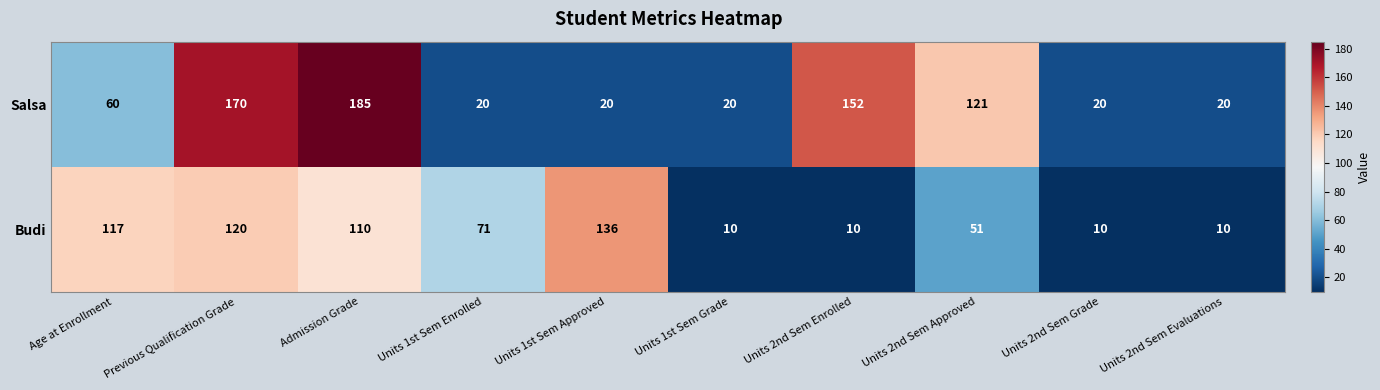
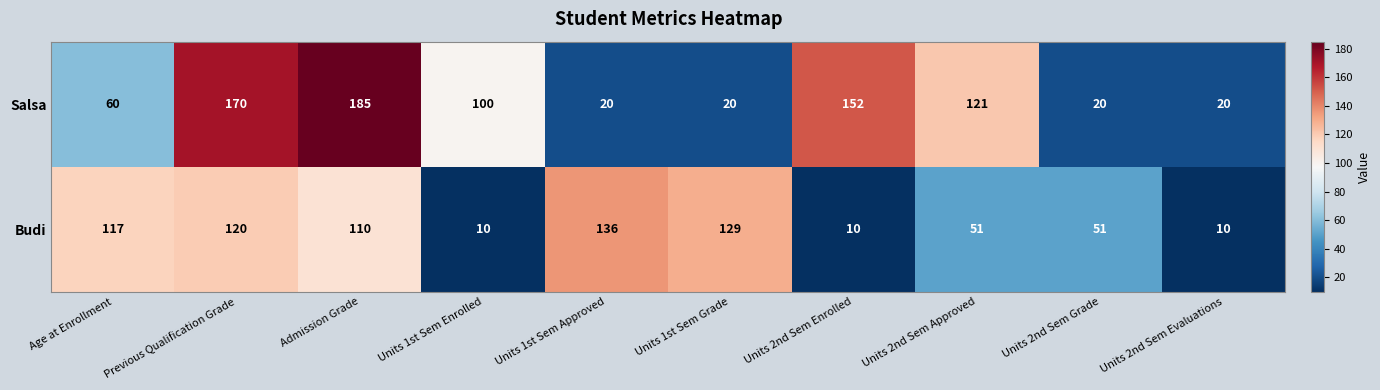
Salsa, Units 1st Sem Enrolled: 20 -> 100
Budi, Units 1st Sem Enrolled: 71 -> 10
Budi, Units 1st Sem Grade: 10 -> 129
Budi, Units 2nd Sem Grade: 10 -> 51
